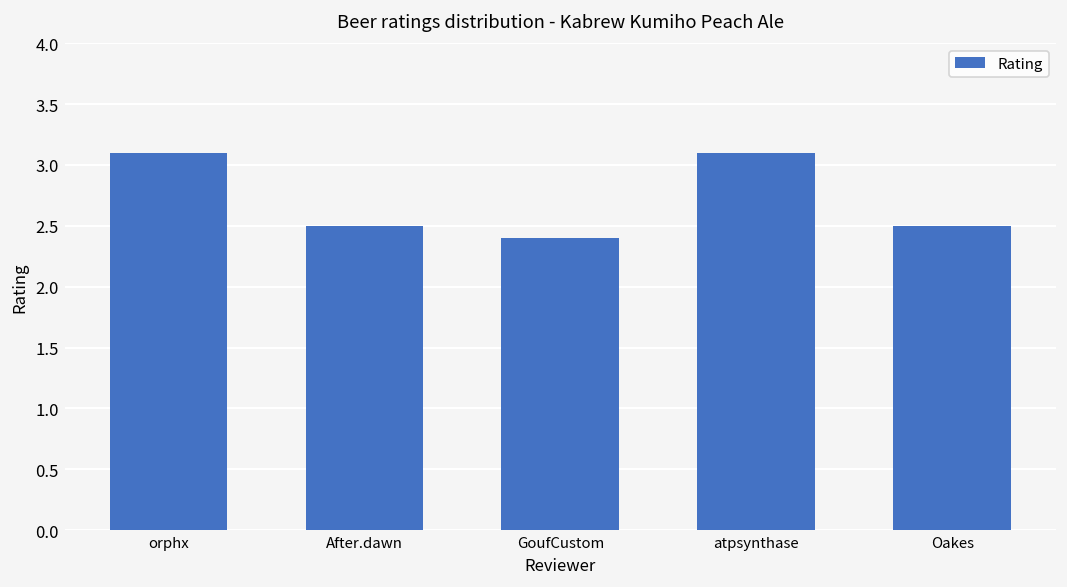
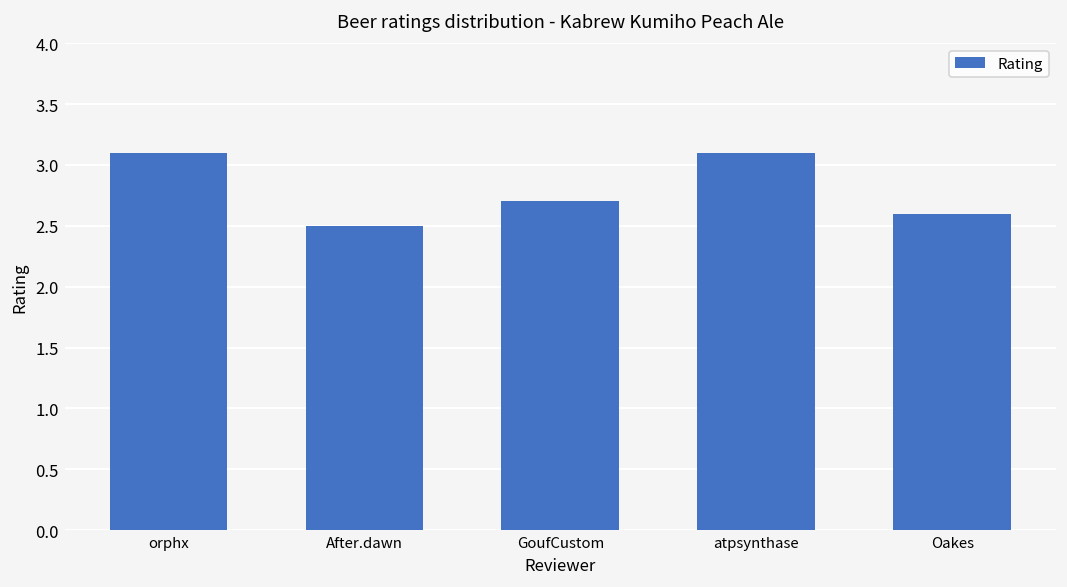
GoufCustom: 2.4 -> 2.7
Oakes: 2.5 -> 2.6
